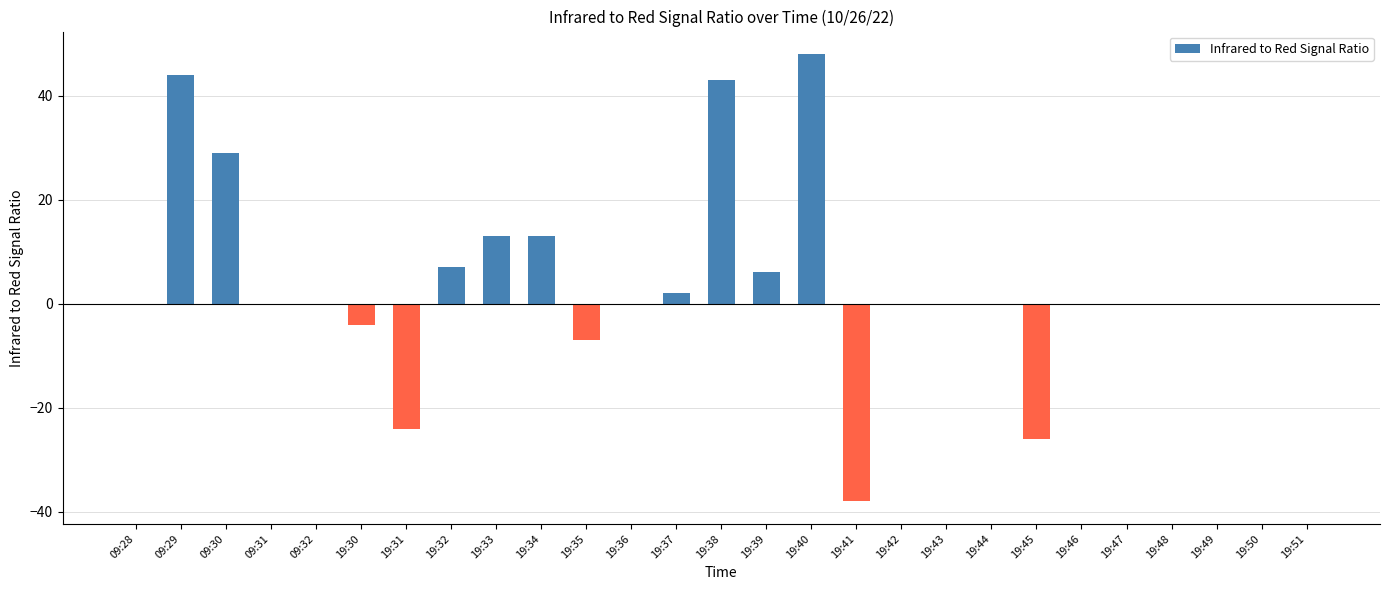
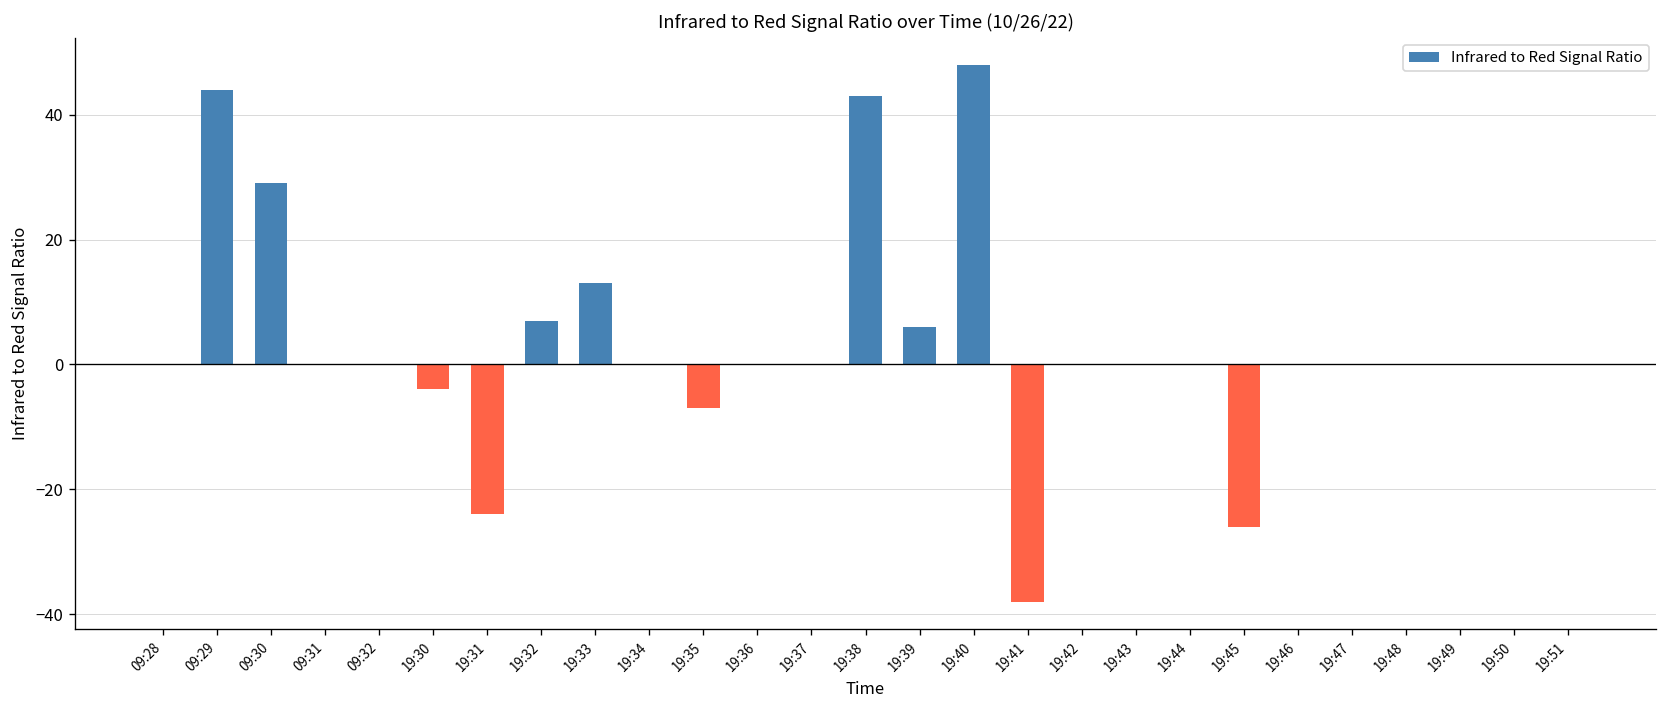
19:34: 13 -> 0
19:37: 2 -> 0
